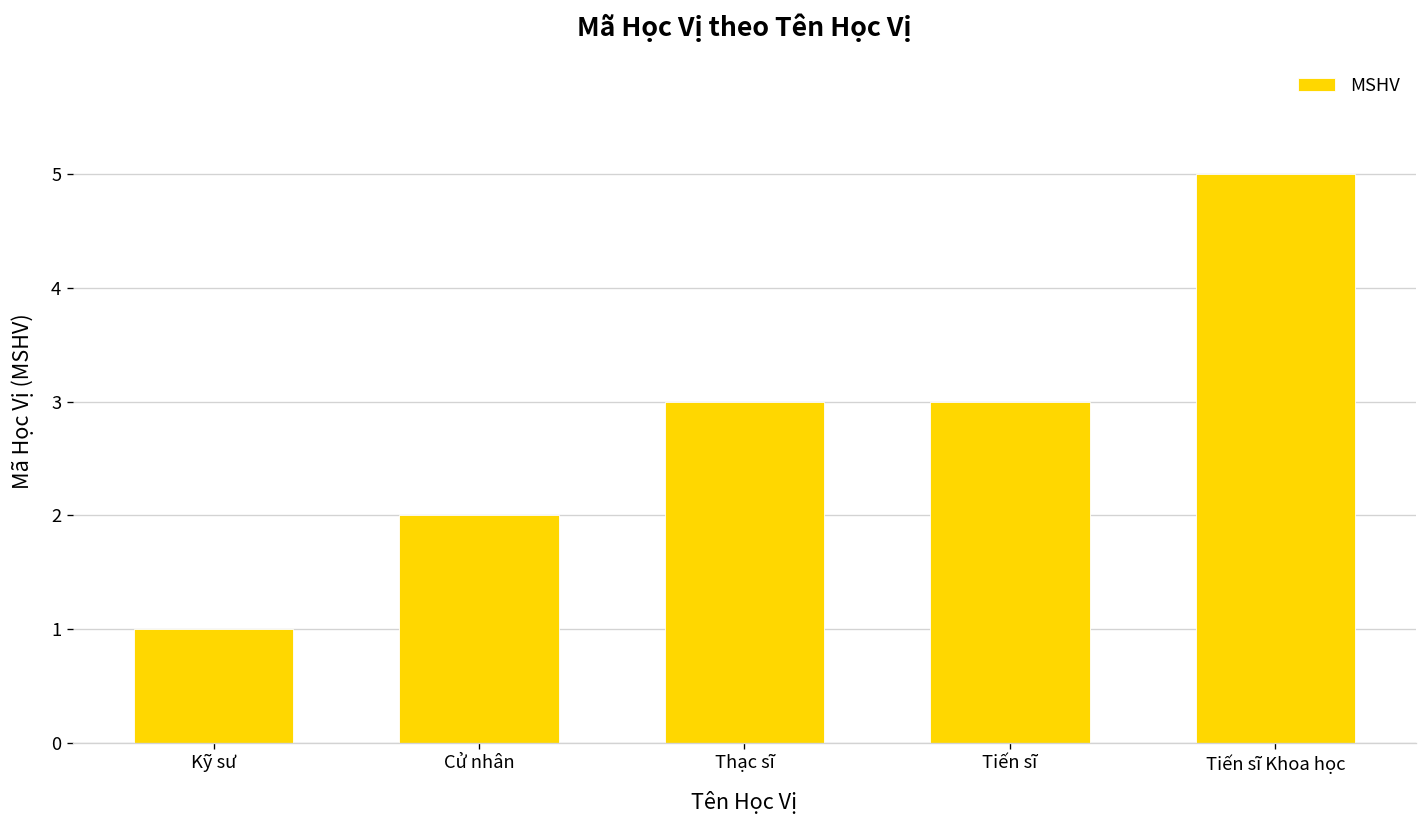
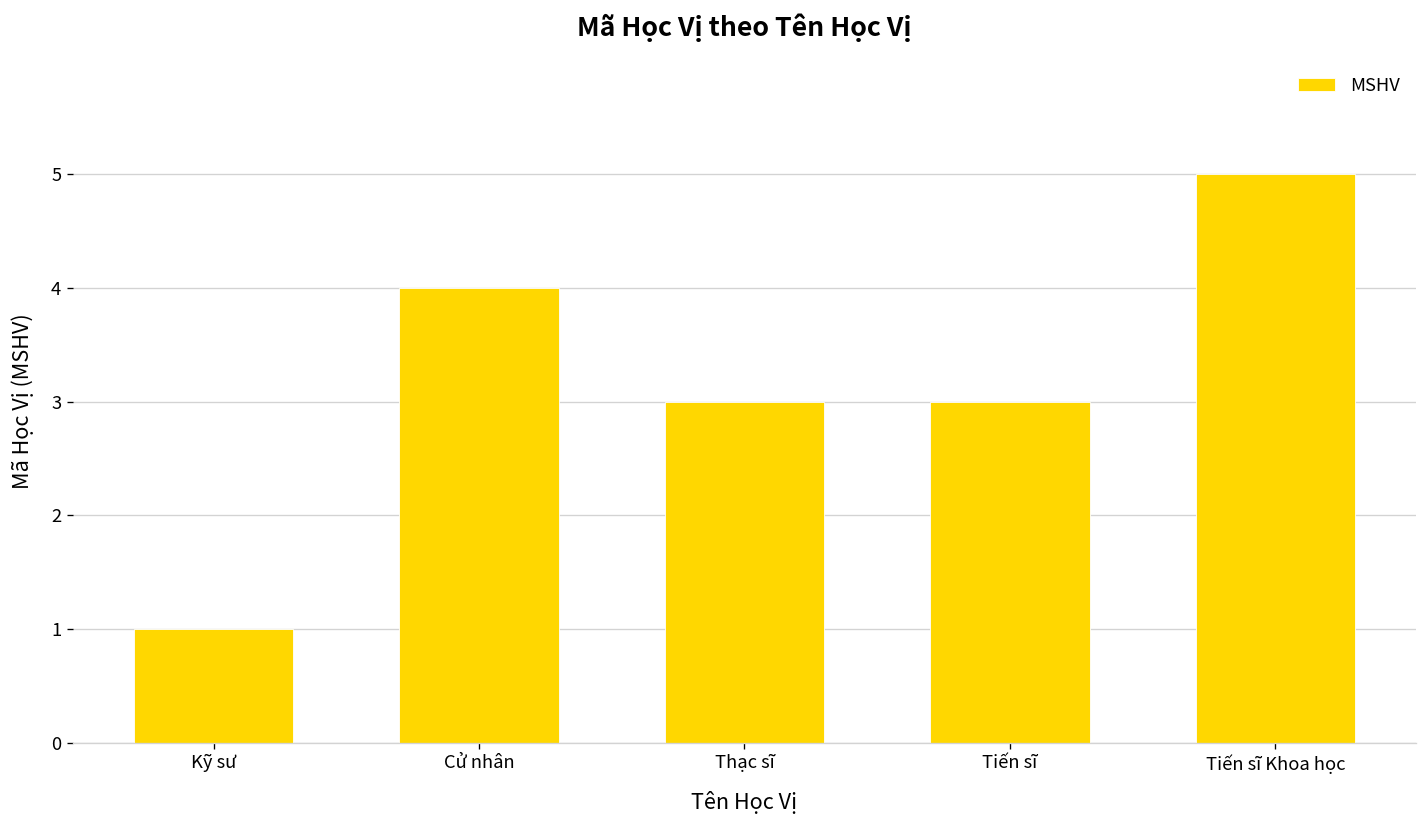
Cử nhân: 2 -> 4
